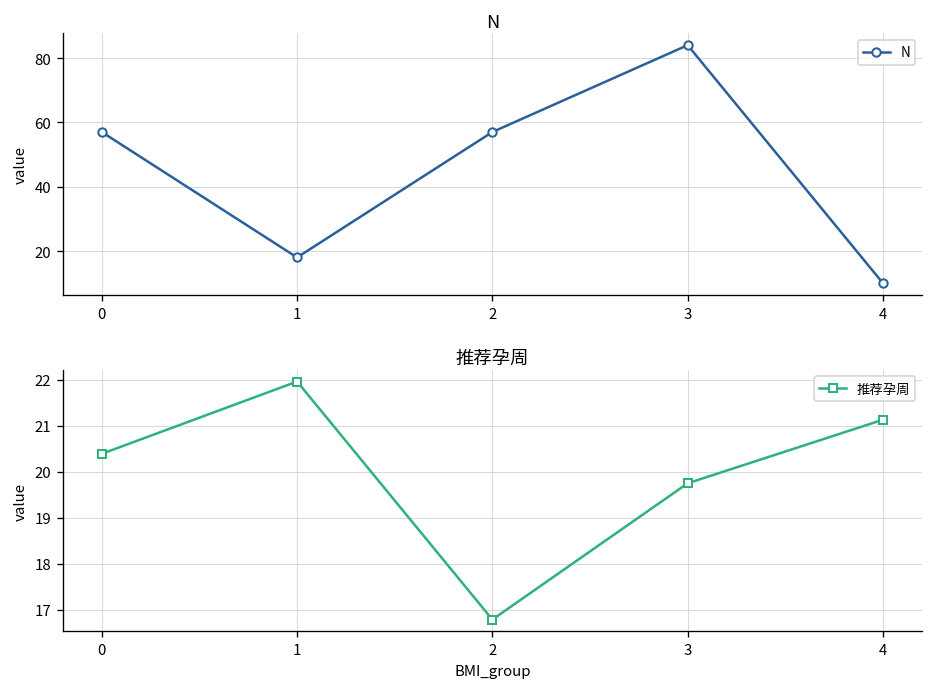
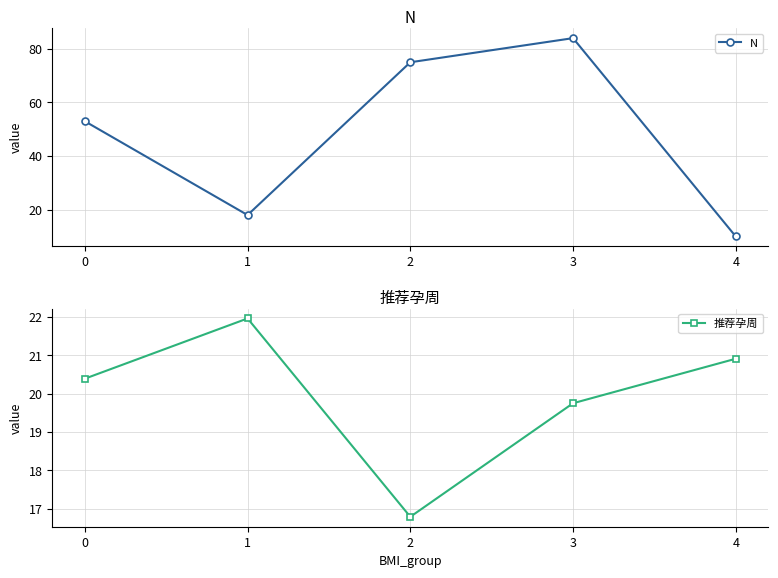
N, 0: 57 -> 53
N, 2: 57 -> 75
推荐孕周, 4: 21.1 -> 20.9
